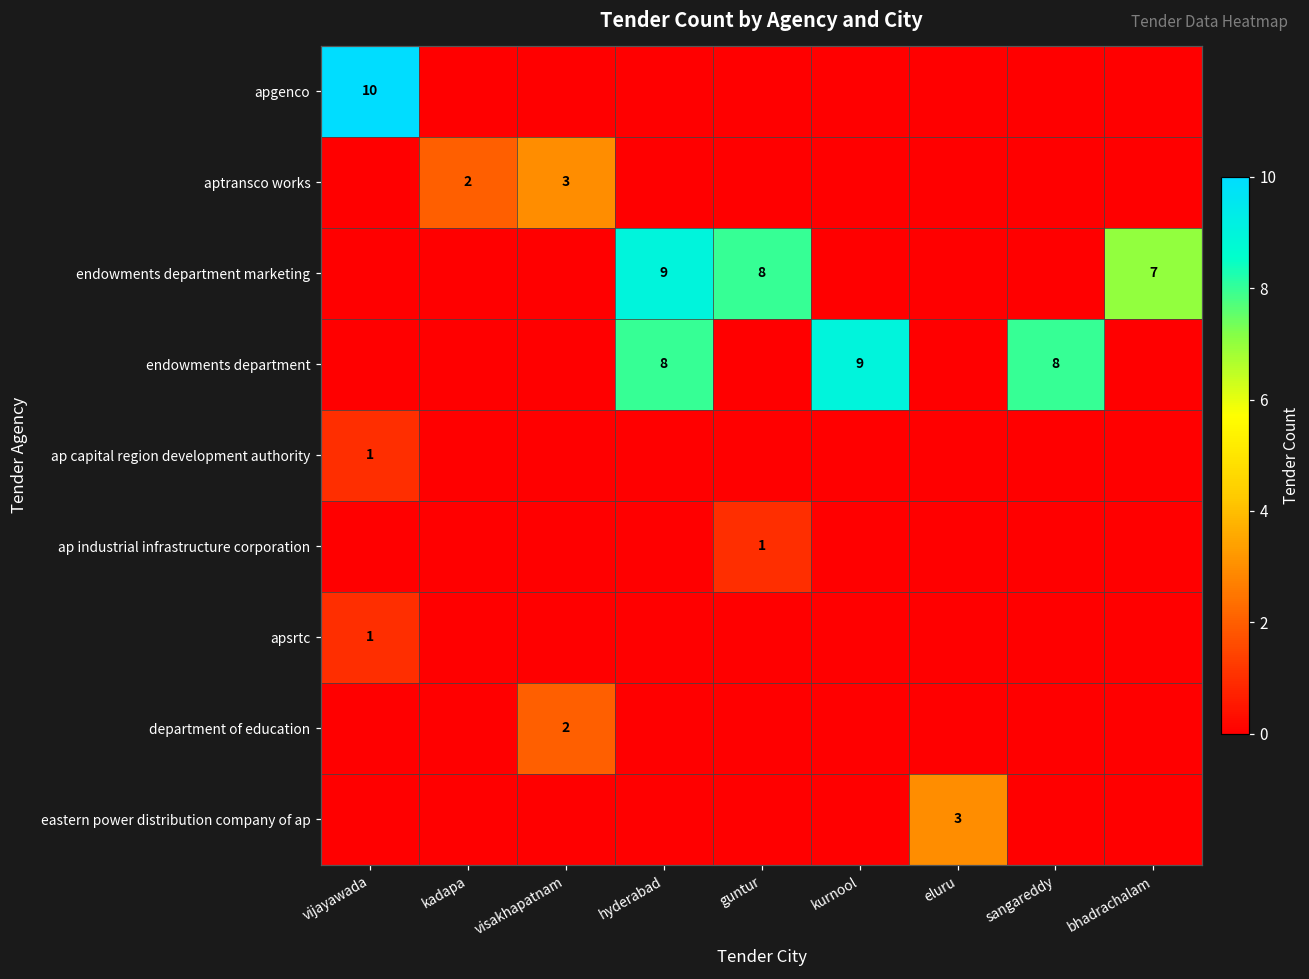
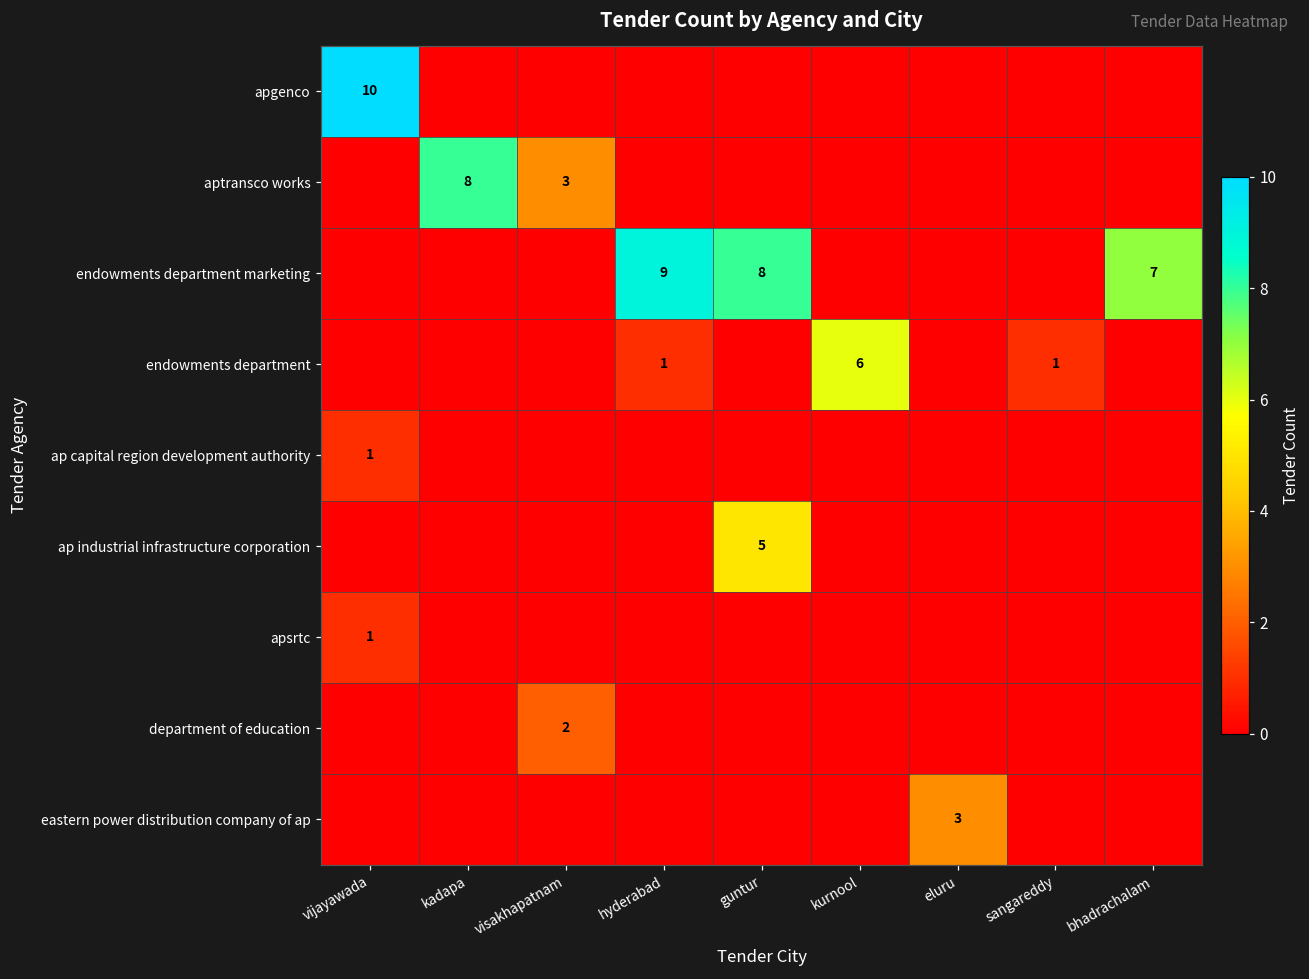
aptransco works, kadapa: 2 -> 8
endowments department, hyderabad: 8 -> 1
endowments department, kurnool: 9 -> 6
endowments department, sangareddy: 8 -> 1
ap industrial infrastructure corporation, guntur: 1 -> 5
